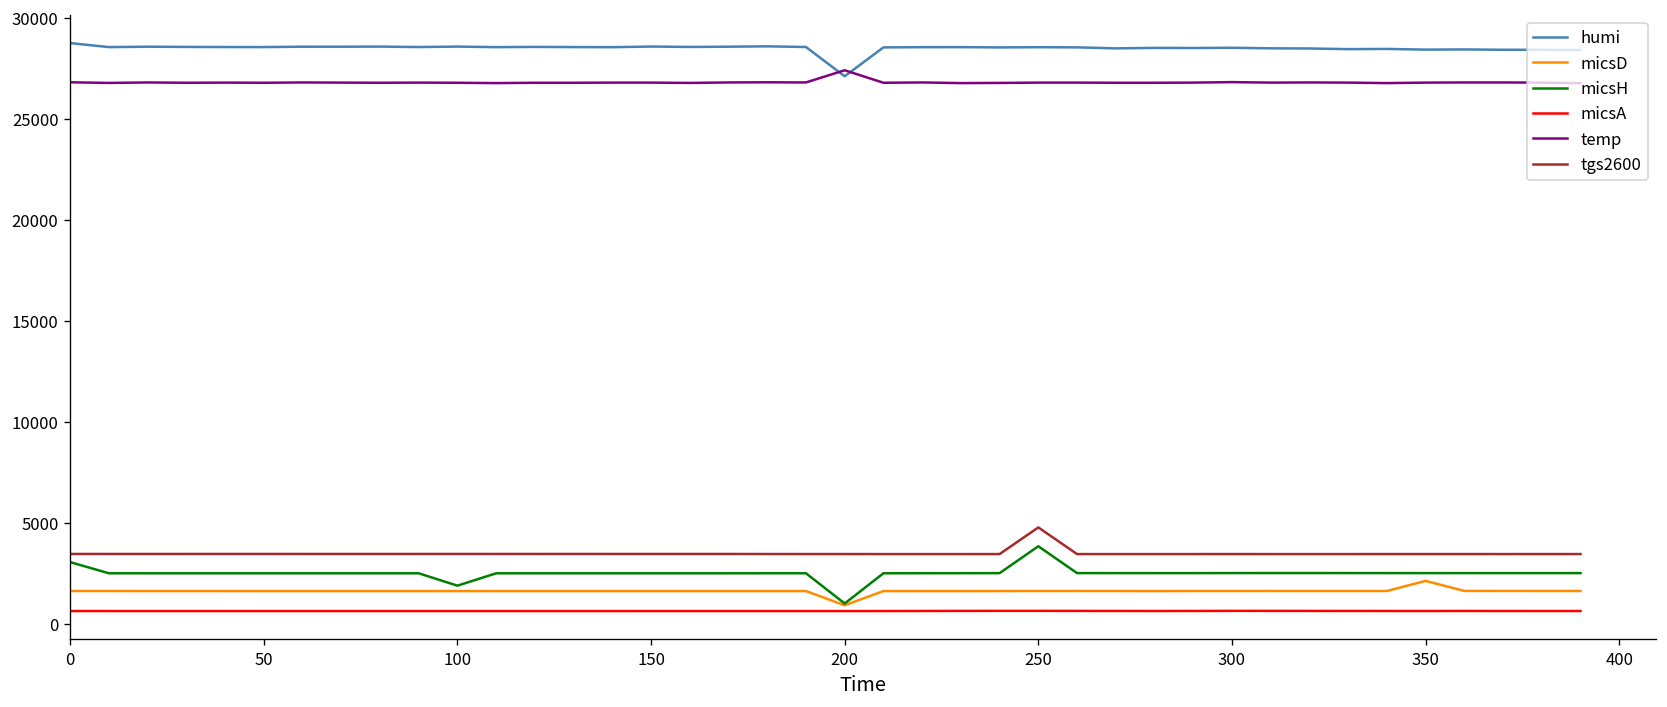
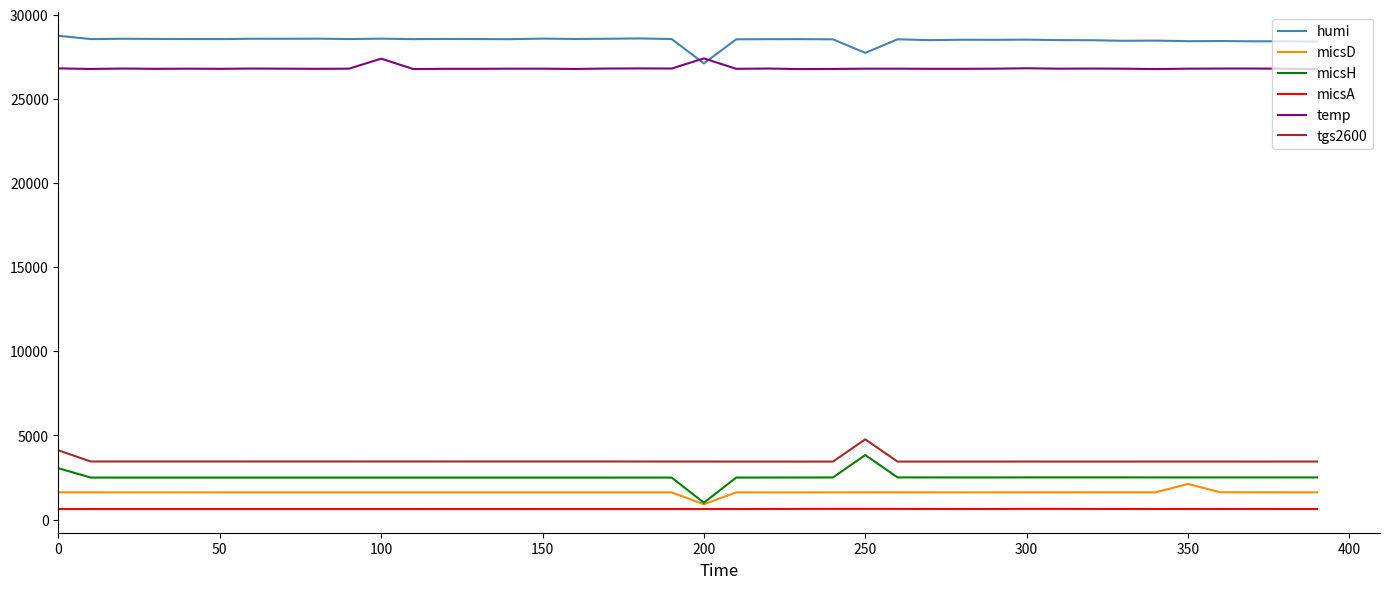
tgs2600, 0: 3500 -> 4100
micsH, 100: 1900 -> 2500
temp, 100: 26800 -> 27400
humi, 250: 28600 -> 27700
